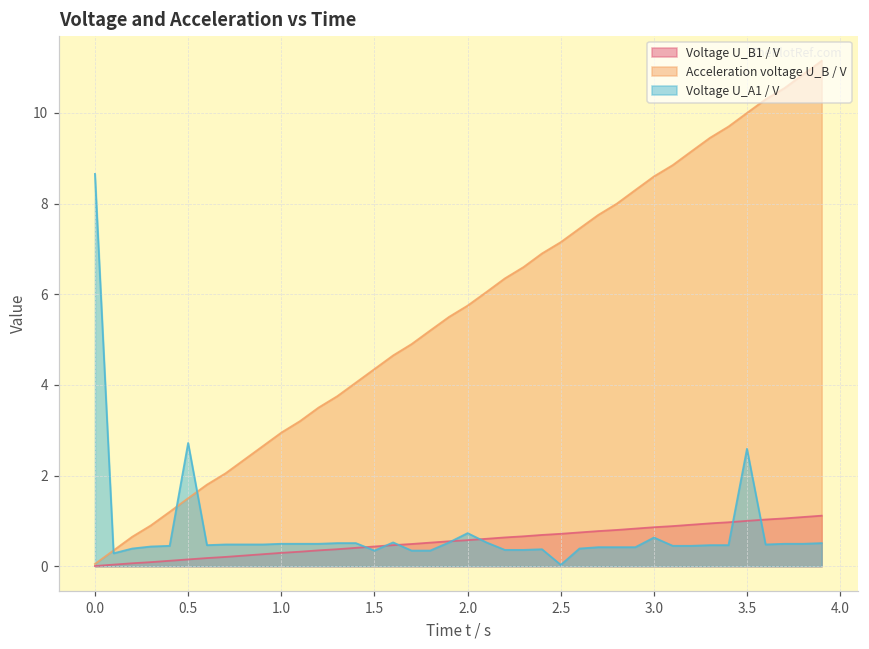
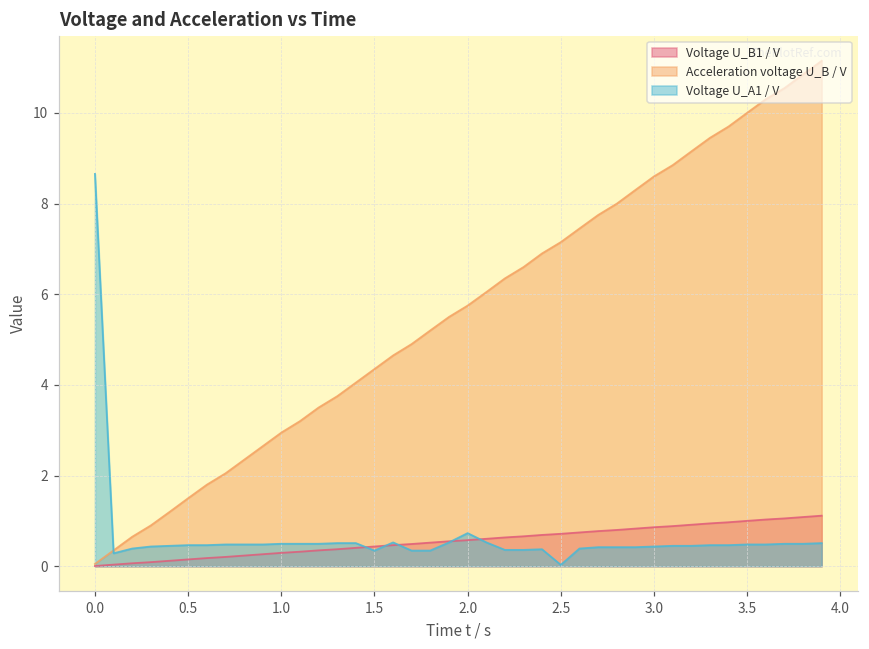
Voltage U_A1 / V, 0.5: 2.7 -> 0.5
Voltage U_A1 / V, 3.0: 0.6 -> 0.4
Voltage U_A1 / V, 3.5: 2.6 -> 0.5
